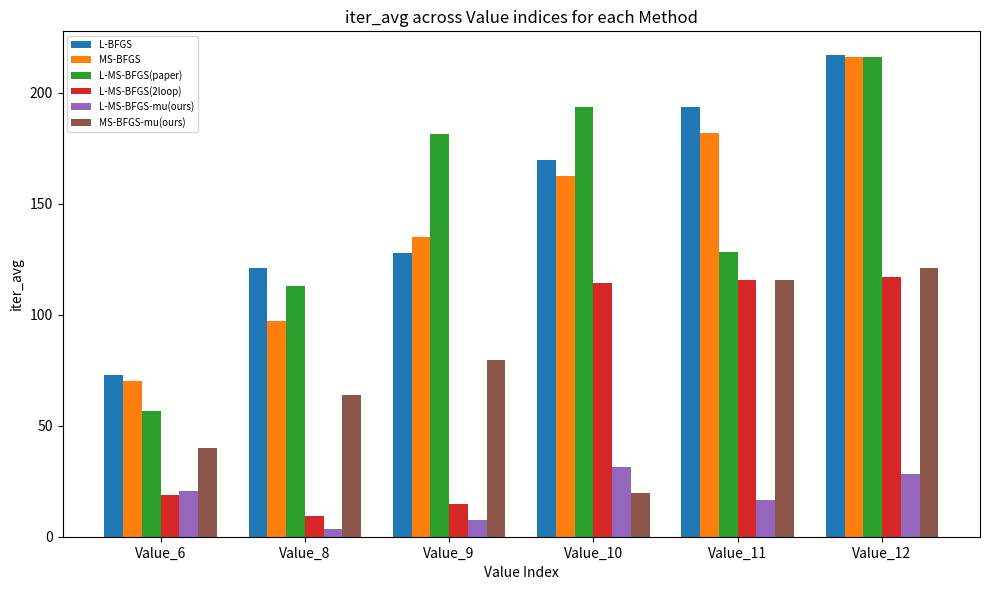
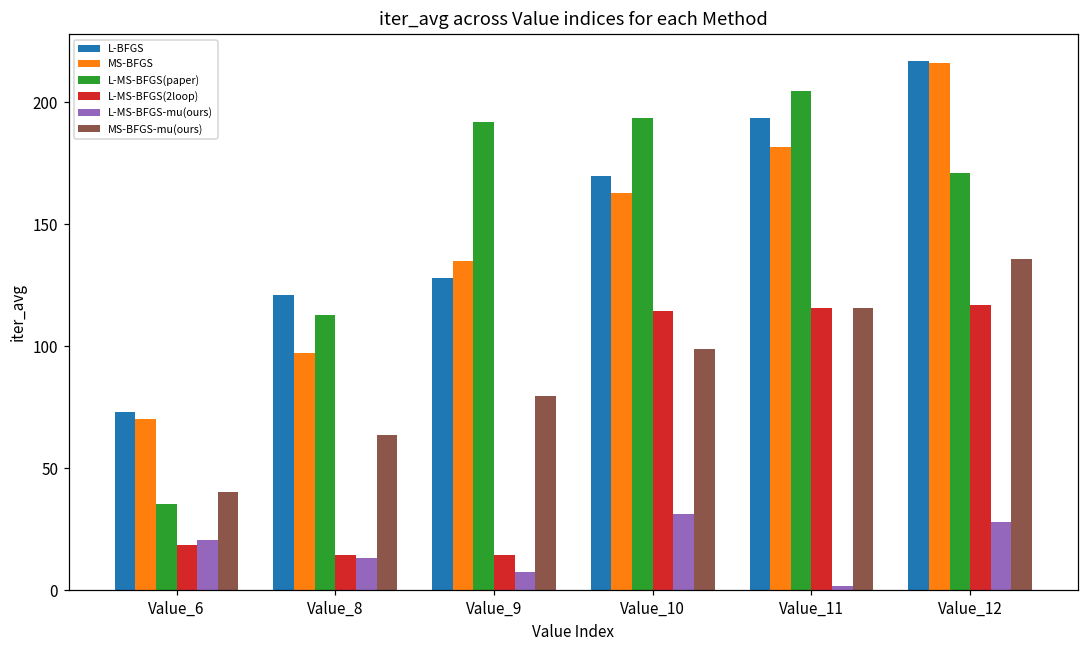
L-MS-BFGS(paper), Value_6: 57 -> 35
L-MS-BFGS(2loop), Value_8: 9 -> 14
L-MS-BFGS-mu(ours), Value_8: 4 -> 13
L-MS-BFGS(paper), Value_9: 182 -> 192
MS-BFGS-mu(ours), Value_10: 20 -> 99
L-MS-BFGS(paper), Value_11: 128 -> 205
L-MS-BFGS-mu(ours), Value_11: 17 -> 2
L-MS-BFGS(paper), Value_12: 216 -> 171
MS-BFGS-mu(ours), Value_12: 121 -> 136
